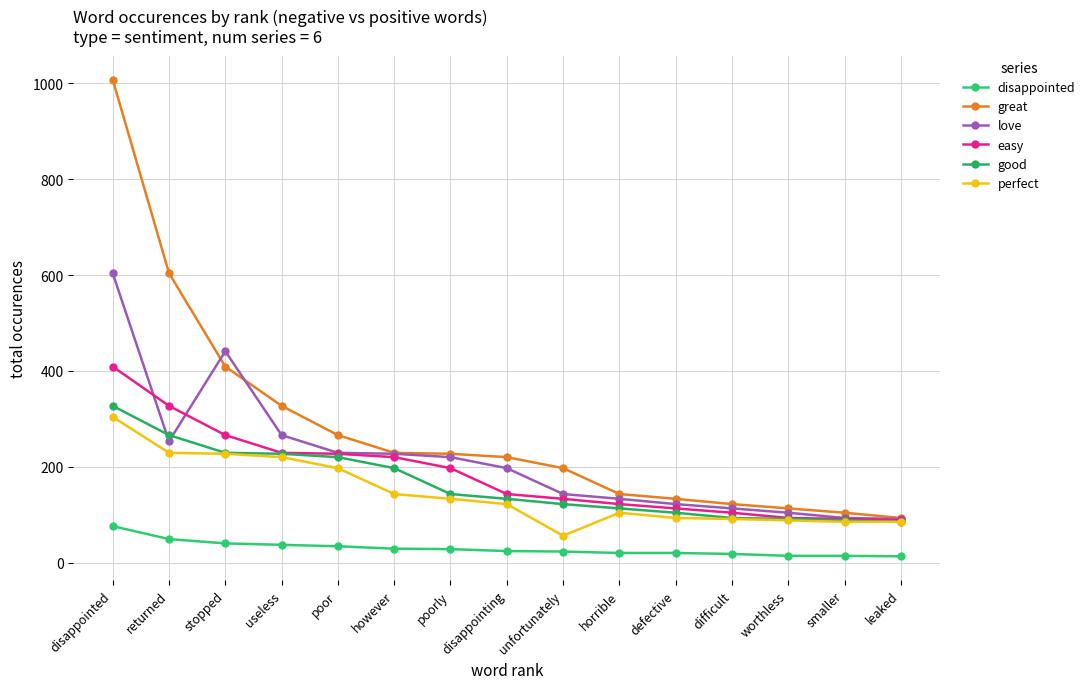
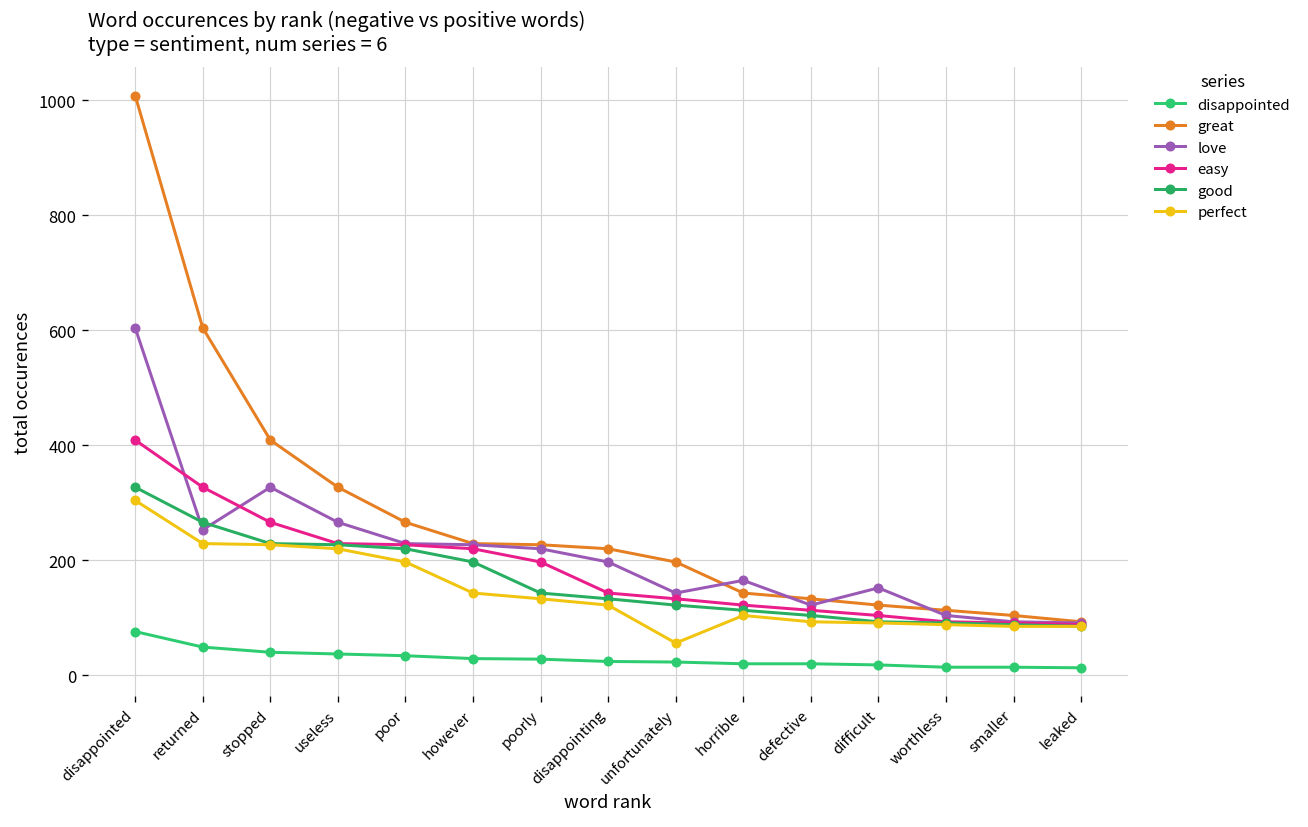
love, stopped: 440 -> 330
love, horrible: 130 -> 170
love, difficult: 110 -> 150
